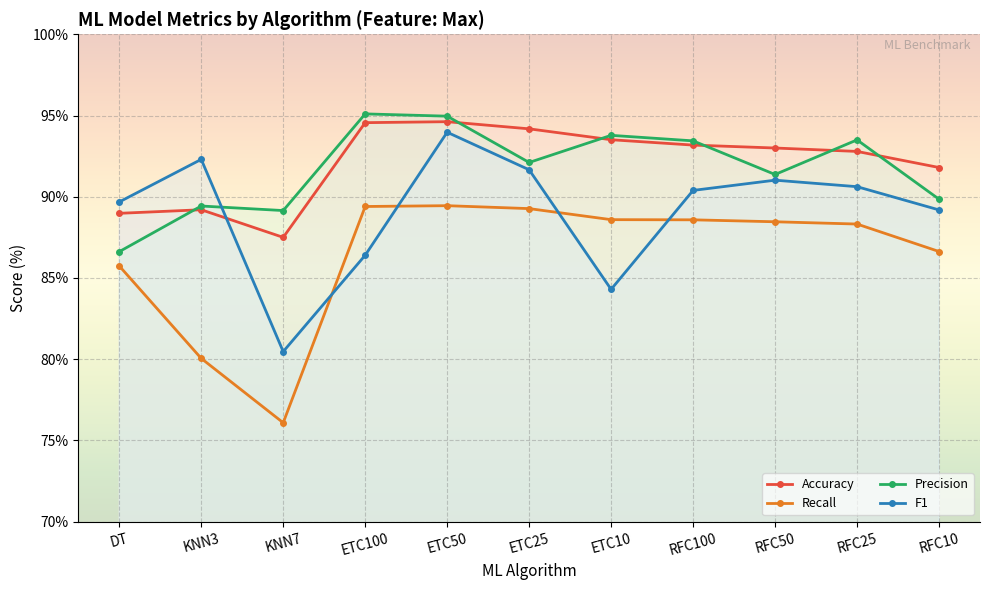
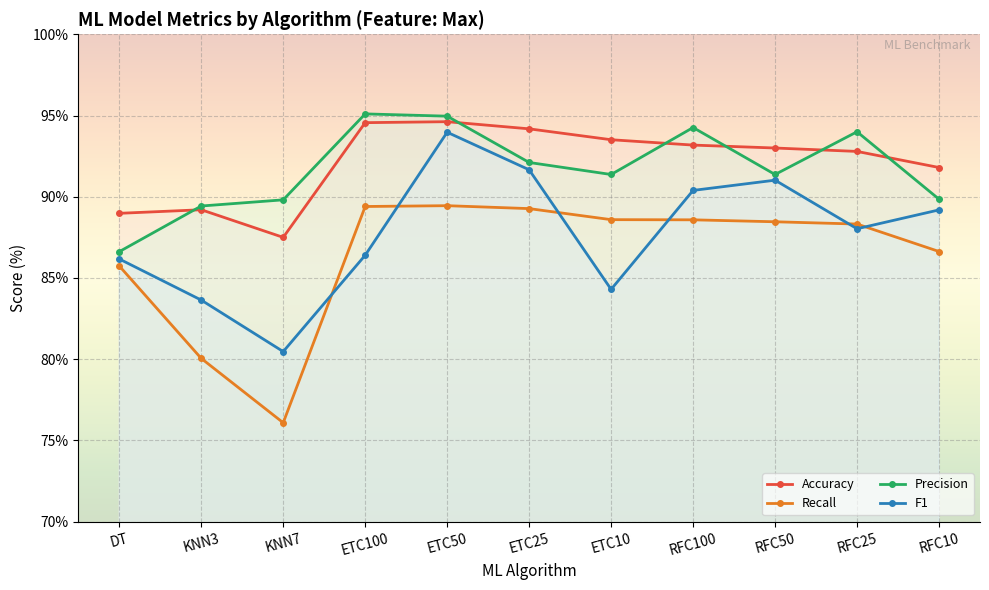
F1, DT: 89.7% -> 86.2%
F1, KNN3: 92.3% -> 83.6%
Precision, KNN7: 89.2% -> 89.8%
Precision, ETC10: 93.8% -> 91.4%
Precision, RFC100: 93.4% -> 94.3%
Precision, RFC25: 93.5% -> 94.0%
F1, RFC25: 90.6% -> 88.0%
